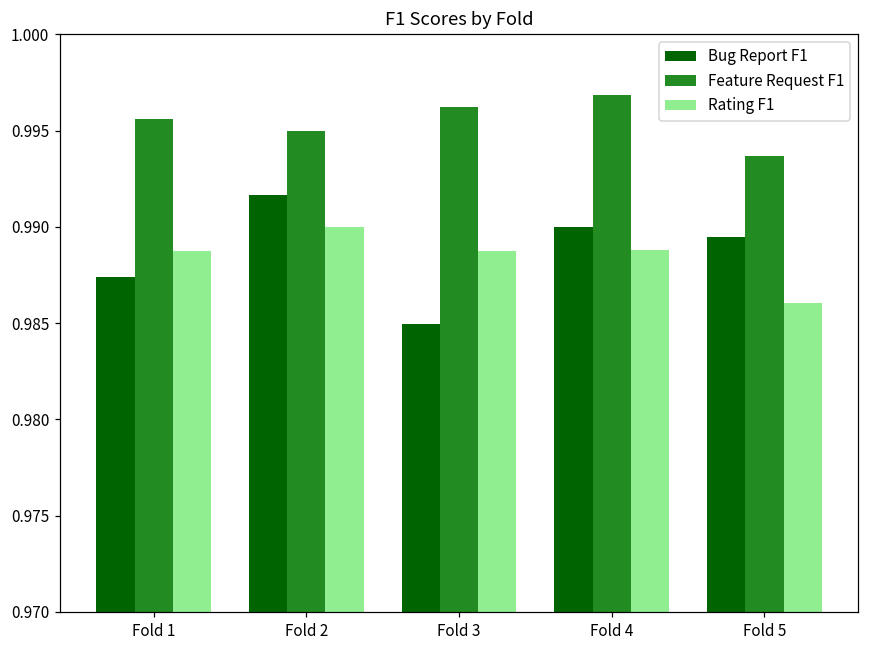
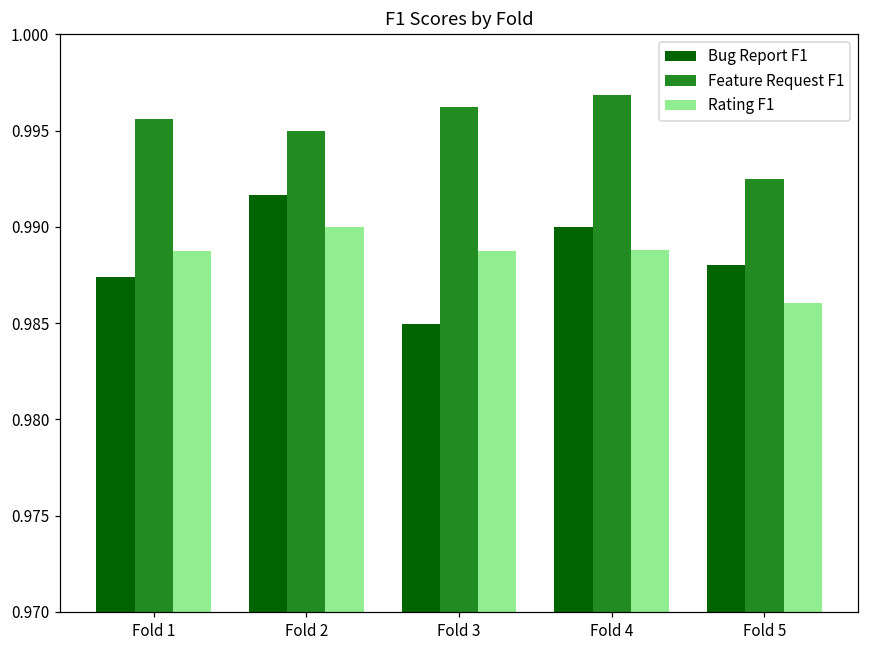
Bug Report F1, Fold 5: 0.9895 -> 0.9880
Feature Request F1, Fold 5: 0.9937 -> 0.9925
